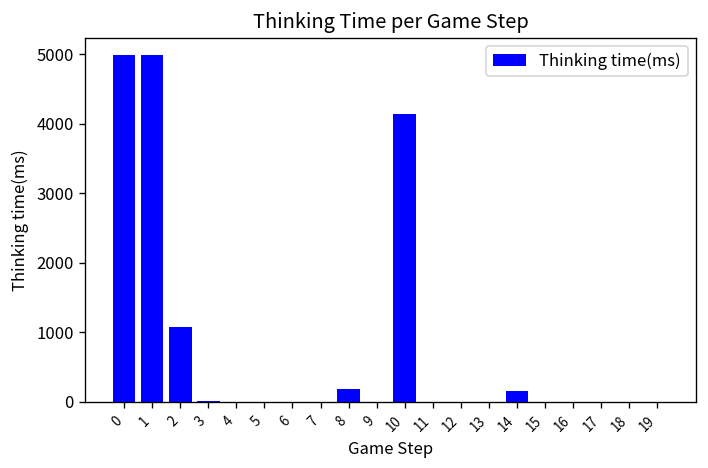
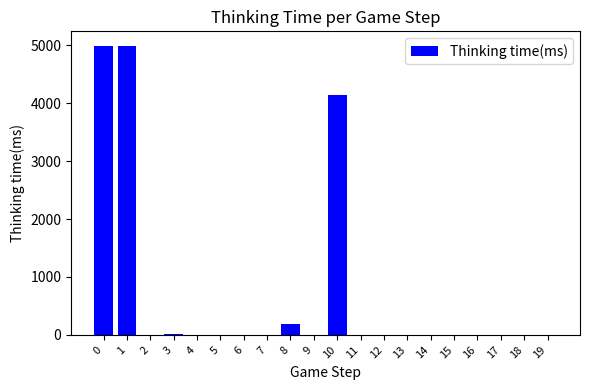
2: 1100 -> 0
14: 200 -> 0
